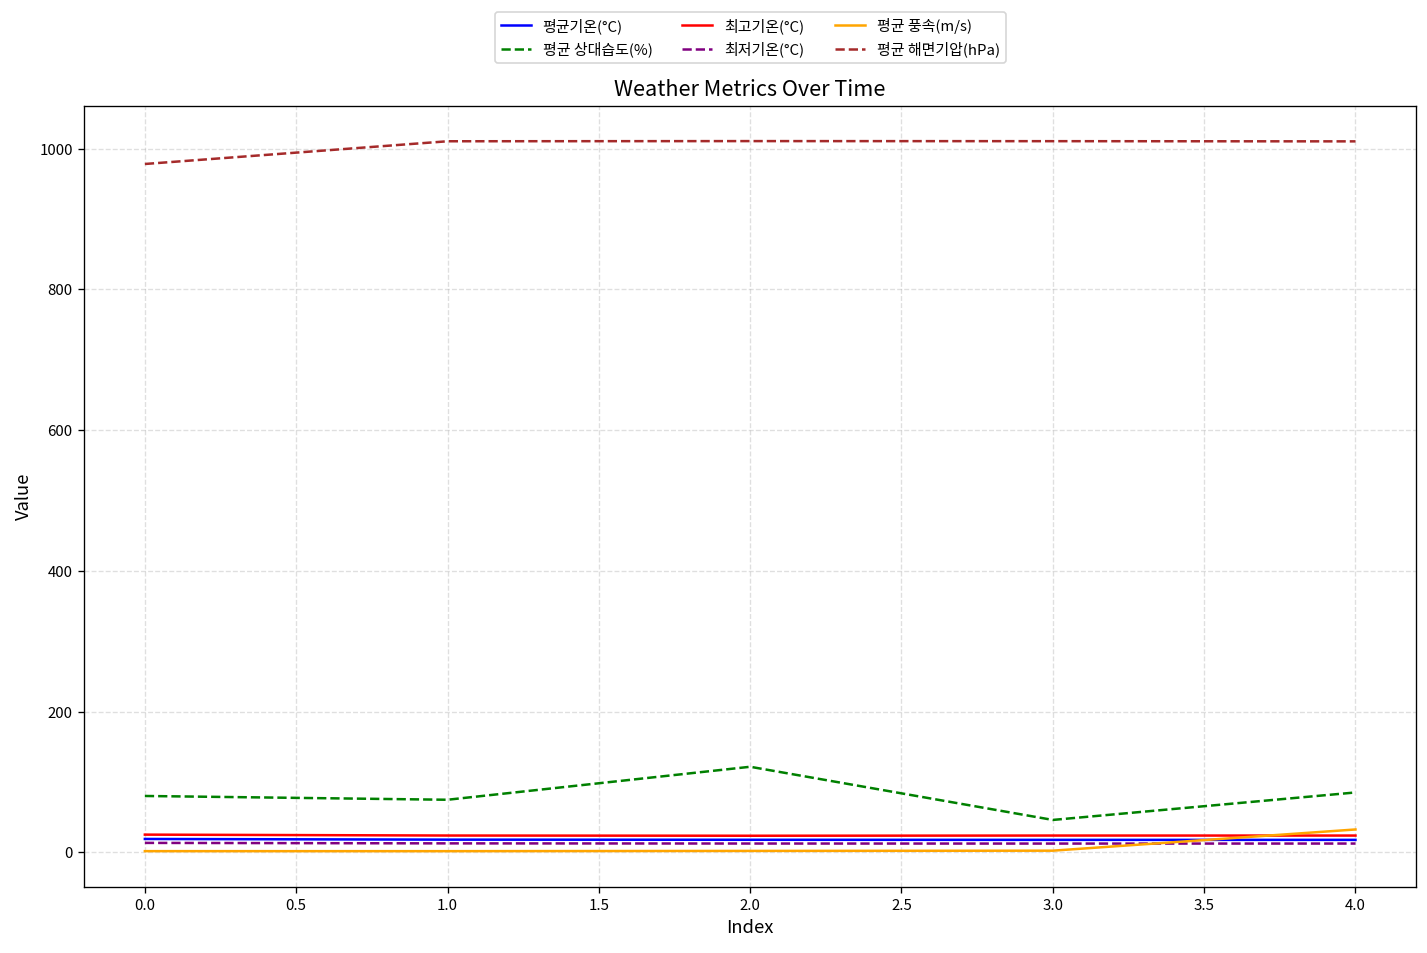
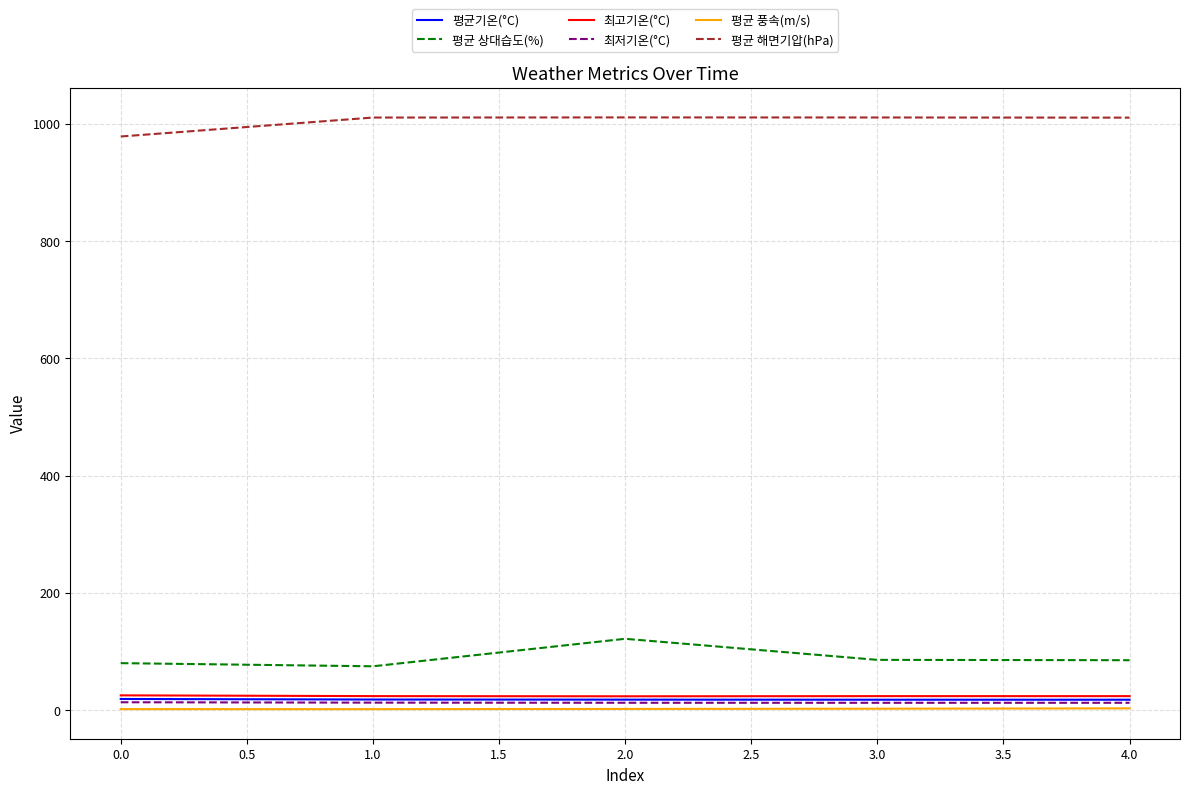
평균 상대습도(%), 3.0: 50 -> 90
평균 풍속(m/s), 4.0: 30 -> 0
